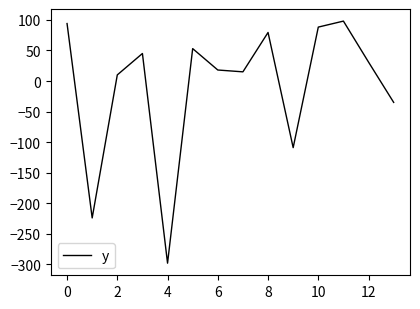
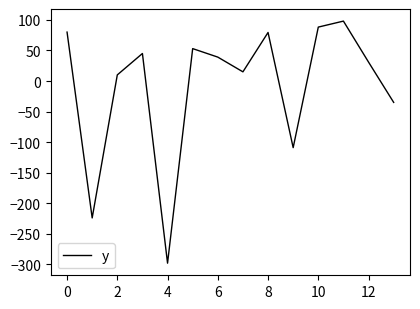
0: 90 -> 80
6: 20 -> 40
